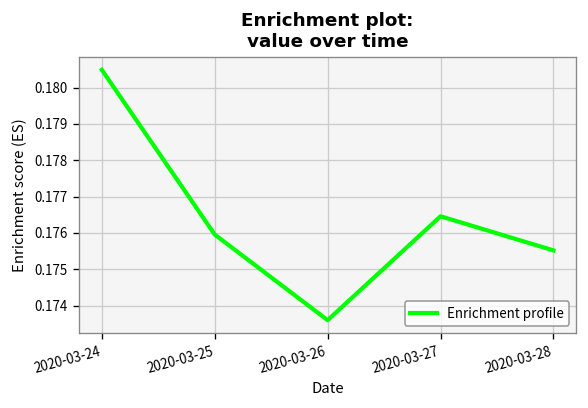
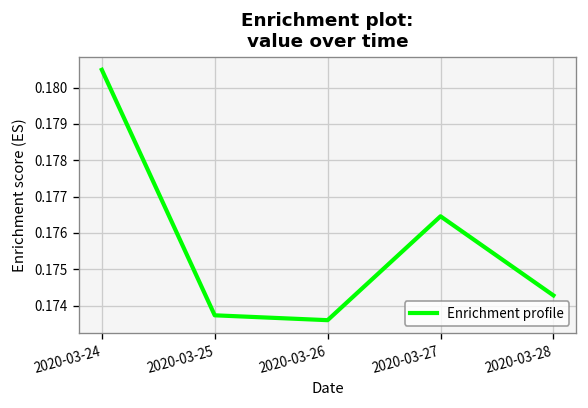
2020-03-25: 0.1760 -> 0.1737
2020-03-28: 0.1755 -> 0.1743
